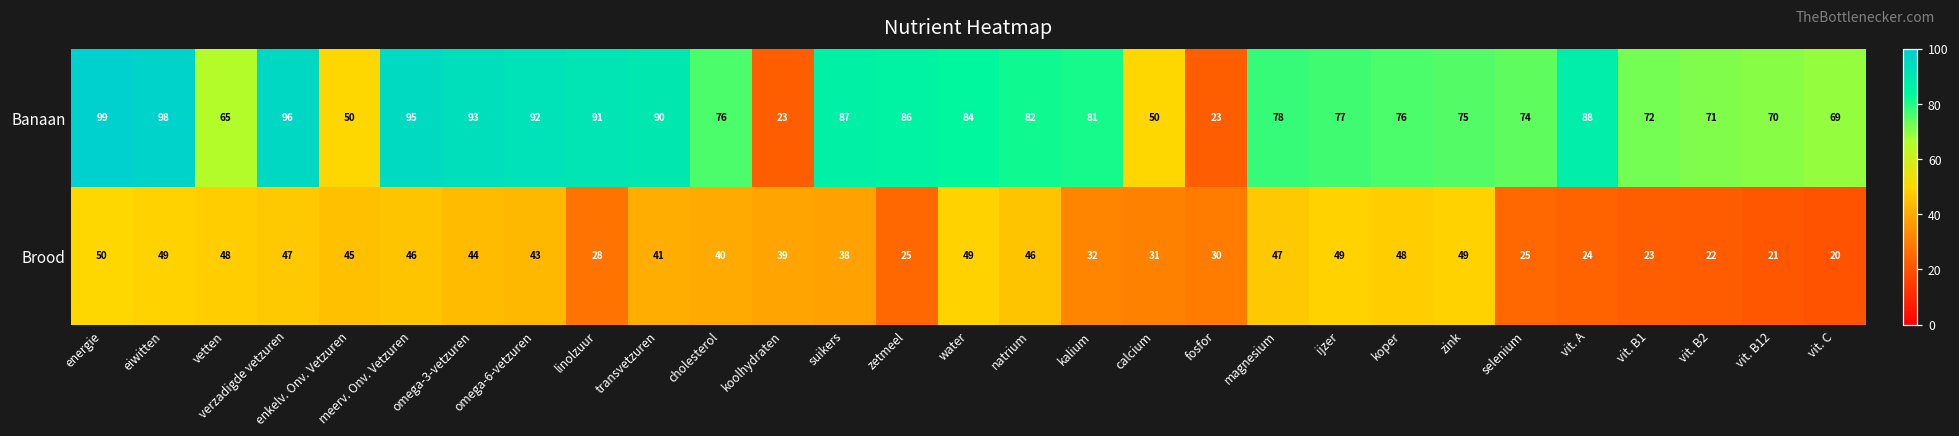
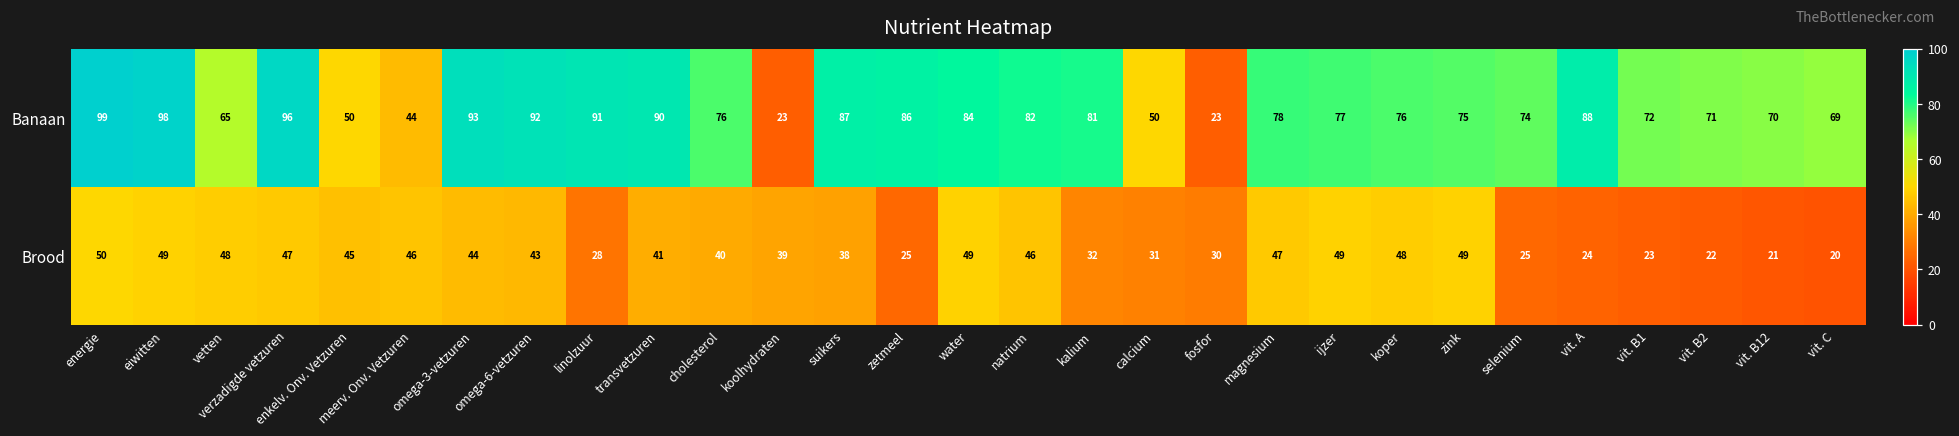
Banaan, meerv. Onv. Vetzuren: 95 -> 44
